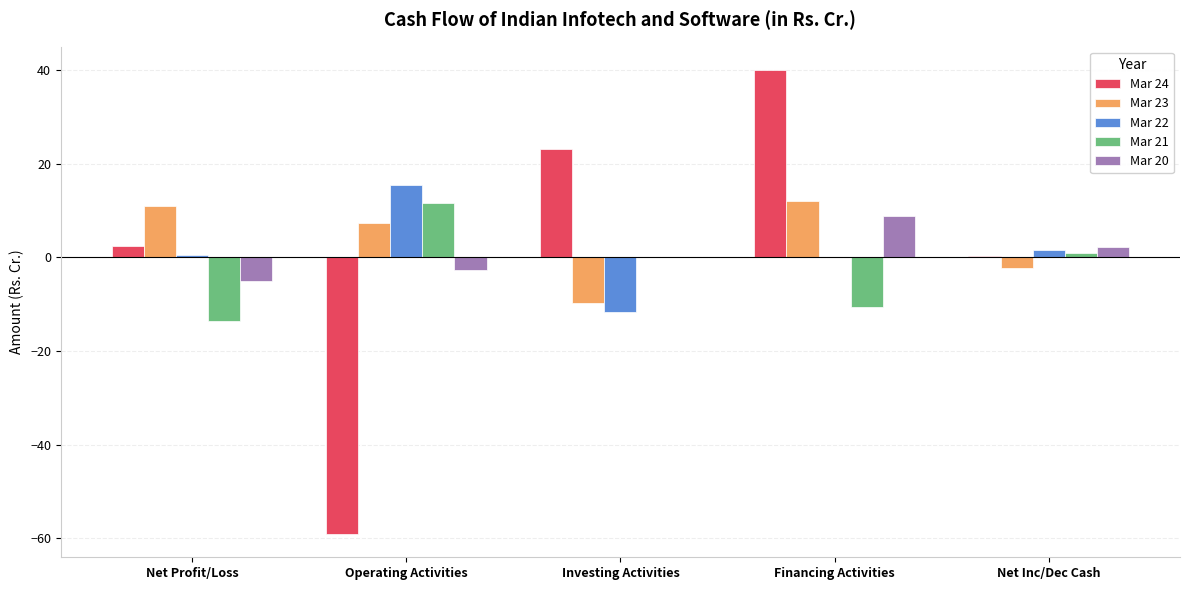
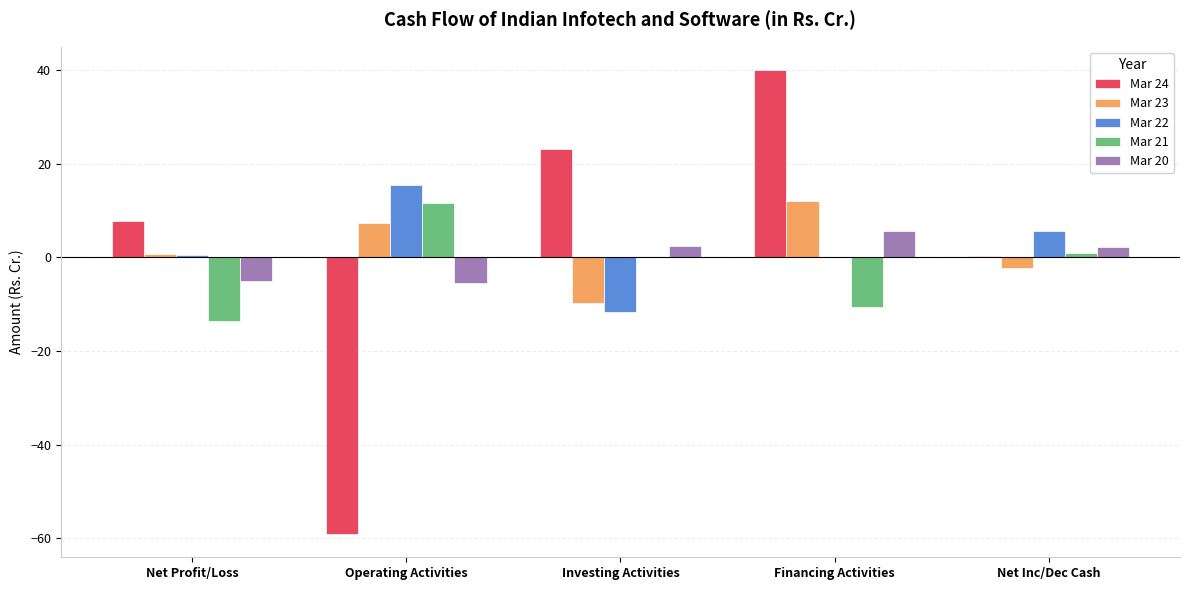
Mar 24, Net Profit/Loss: 2 -> 8
Mar 23, Net Profit/Loss: 11 -> 1
Mar 20, Operating Activities: -3 -> -6
Mar 20, Investing Activities: 0 -> 2
Mar 20, Financing Activities: 9 -> 6
Mar 22, Net Inc/Dec Cash: 2 -> 6
